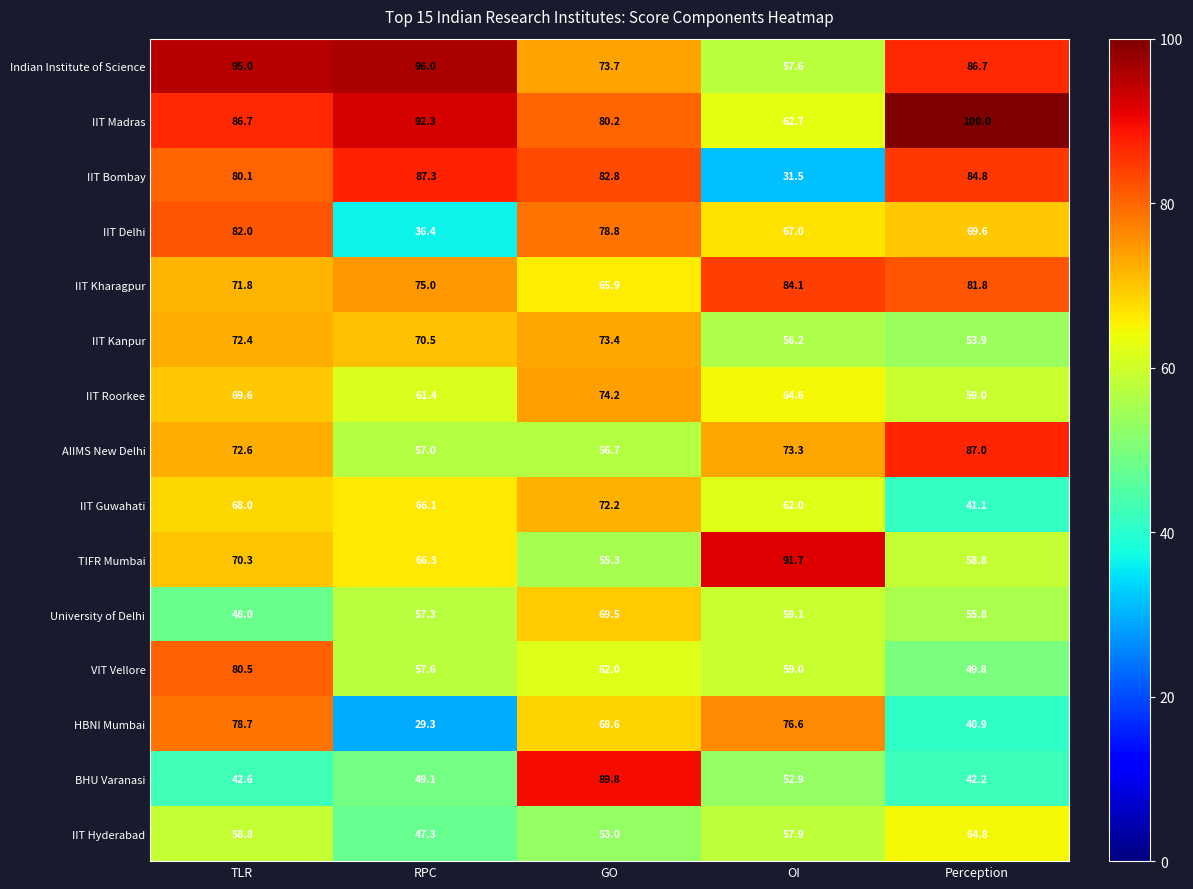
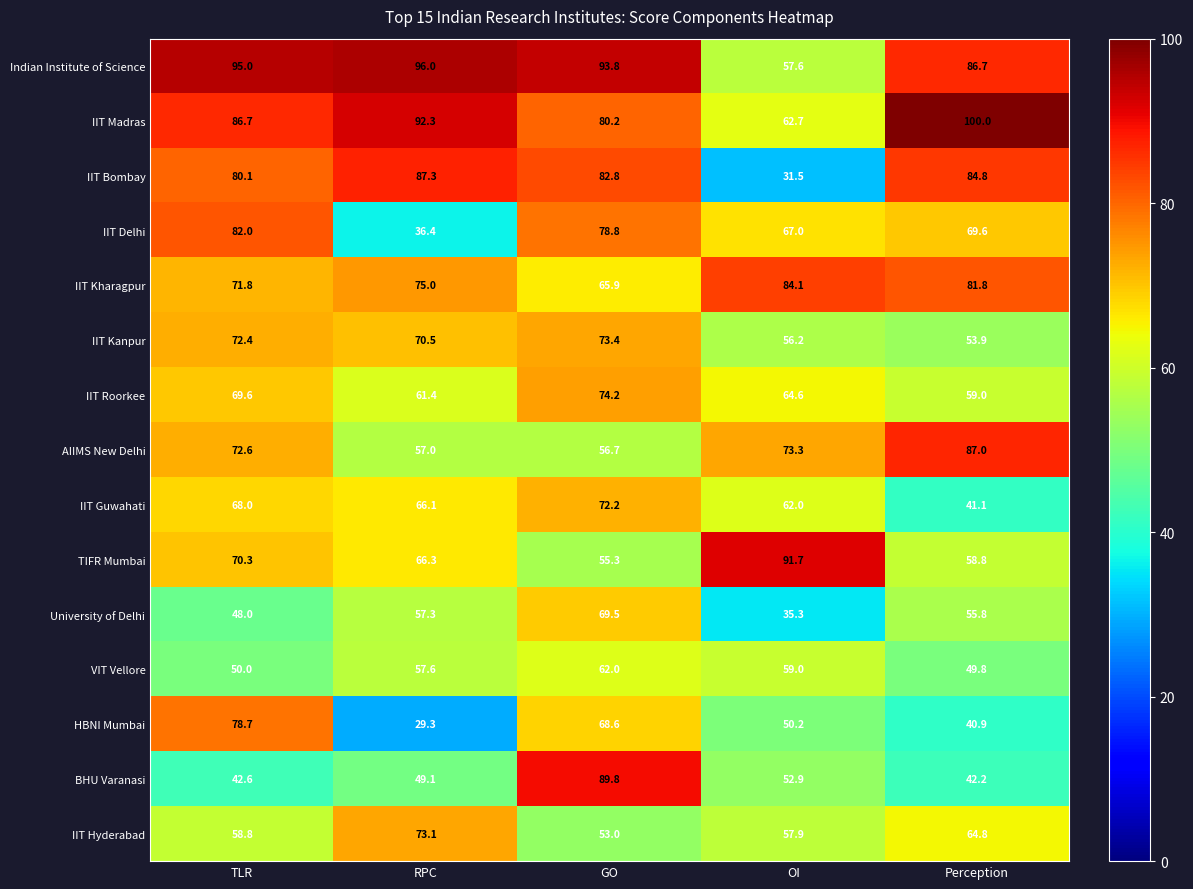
Indian Institute of Science, GO: 73.7 -> 93.8
University of Delhi, OI: 59.1 -> 35.3
VIT Vellore, TLR: 80.5 -> 50.0
HBNI Mumbai, OI: 76.6 -> 50.2
IIT Hyderabad, RPC: 47.3 -> 73.1
